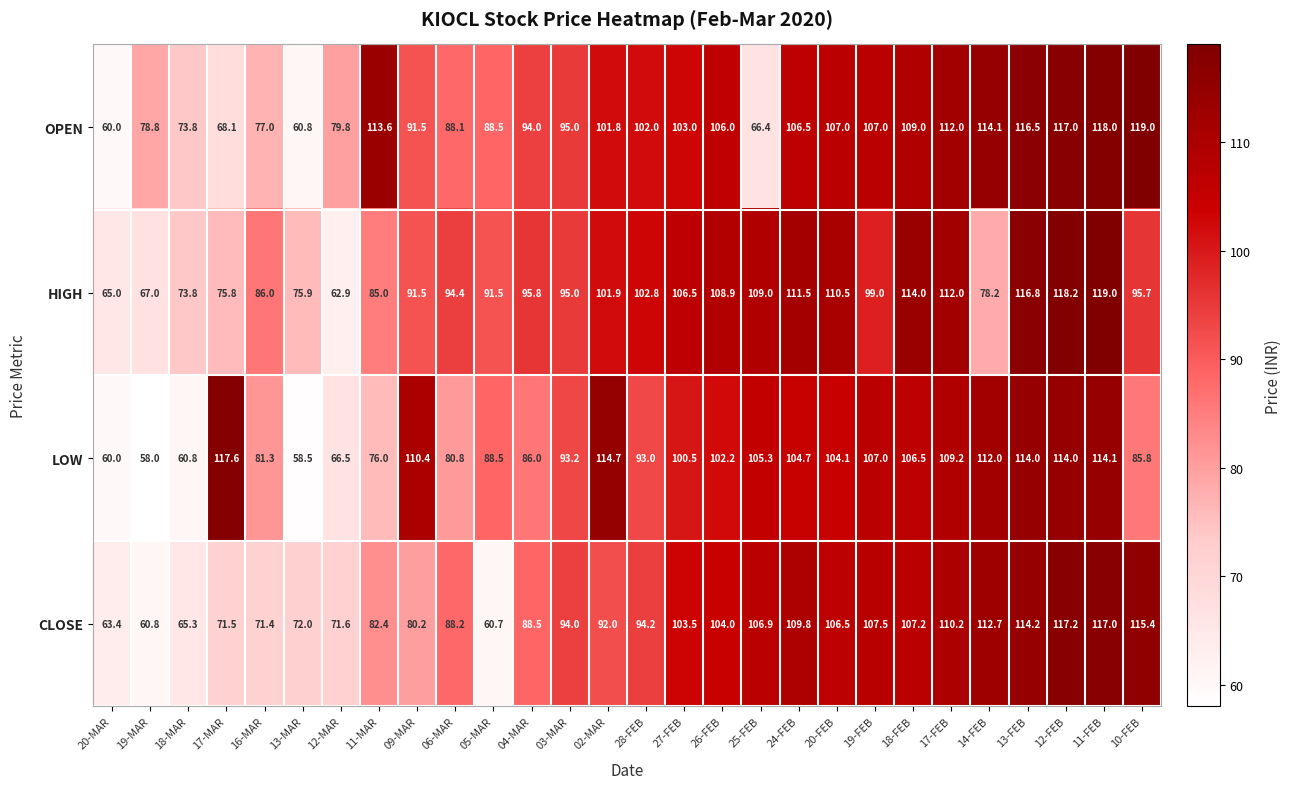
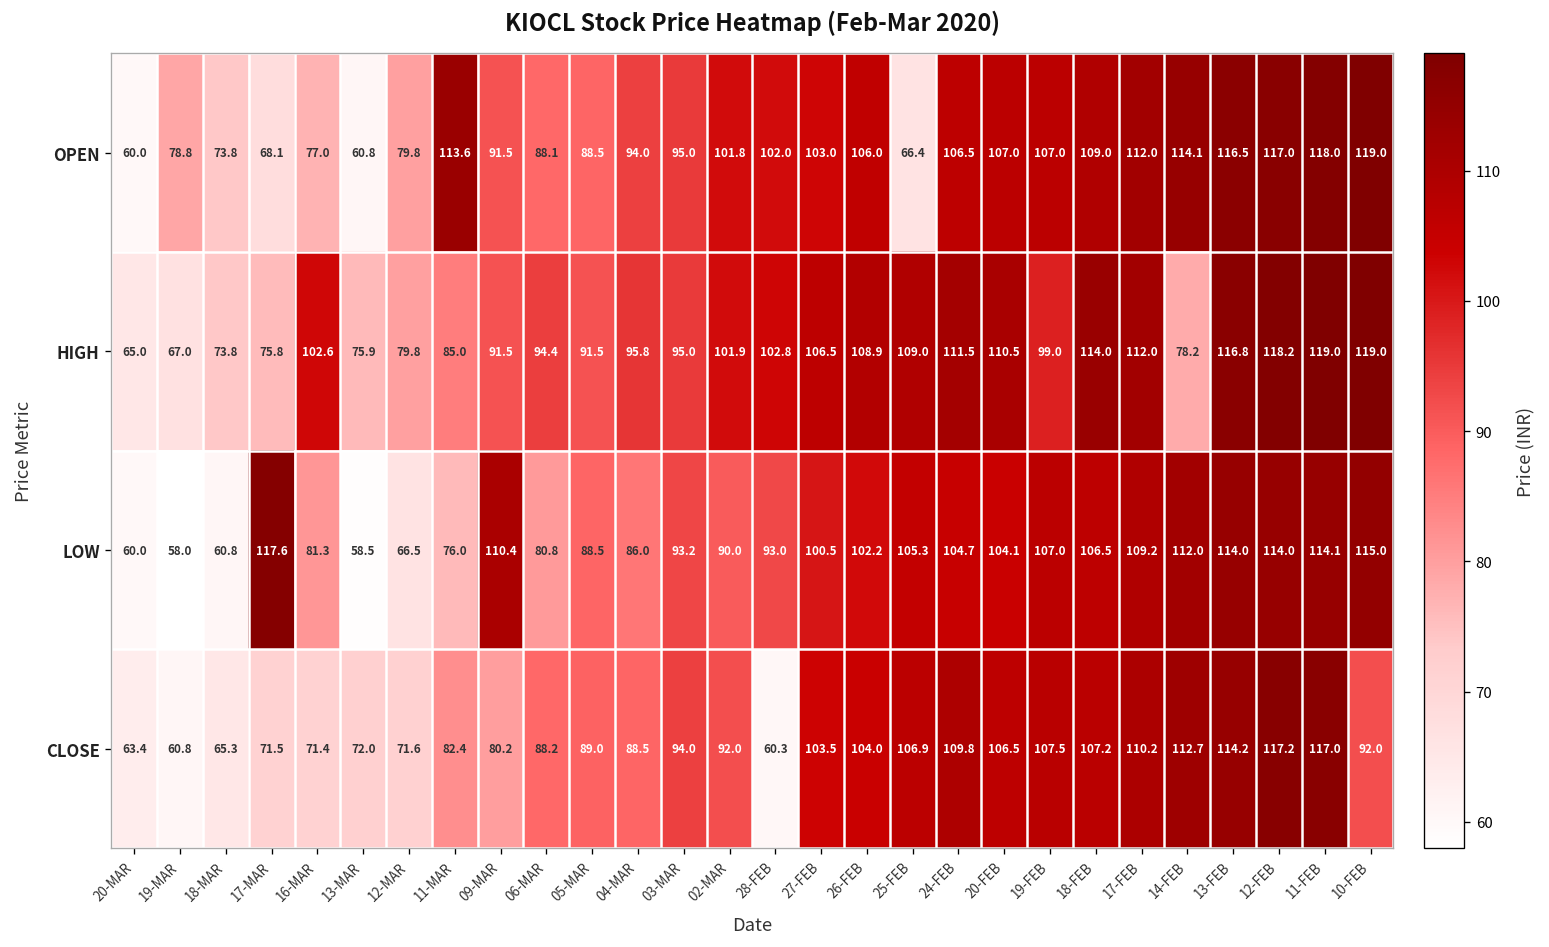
HIGH, 16-MAR: 86.0 -> 102.6
HIGH, 12-MAR: 62.9 -> 79.8
HIGH, 10-FEB: 95.7 -> 119.0
LOW, 02-MAR: 114.7 -> 90.0
LOW, 10-FEB: 85.8 -> 115.0
CLOSE, 05-MAR: 60.7 -> 89.0
CLOSE, 28-FEB: 94.2 -> 60.3
CLOSE, 10-FEB: 115.4 -> 92.0
